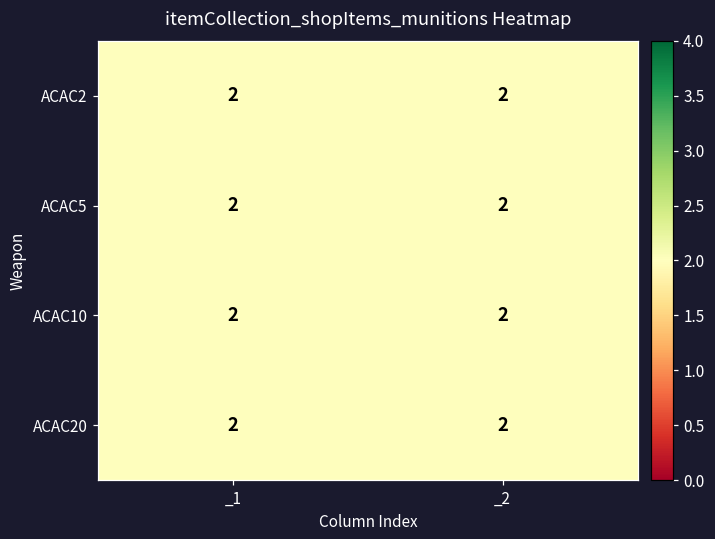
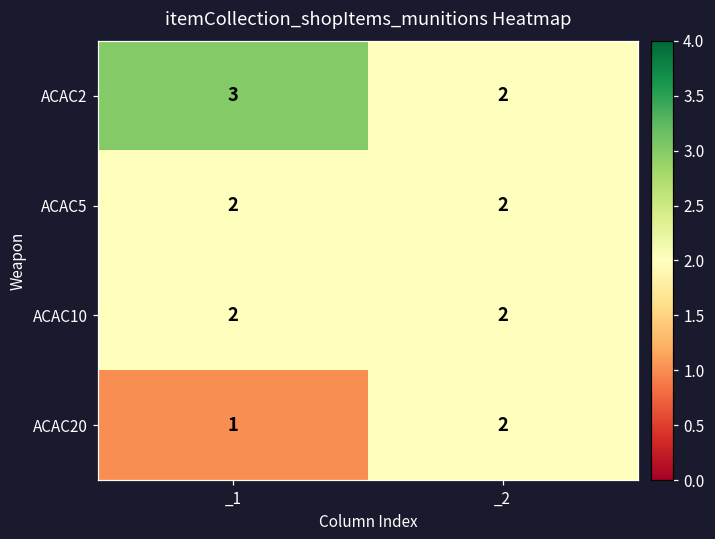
ACAC2, _1: 2 -> 3
ACAC20, _1: 2 -> 1
